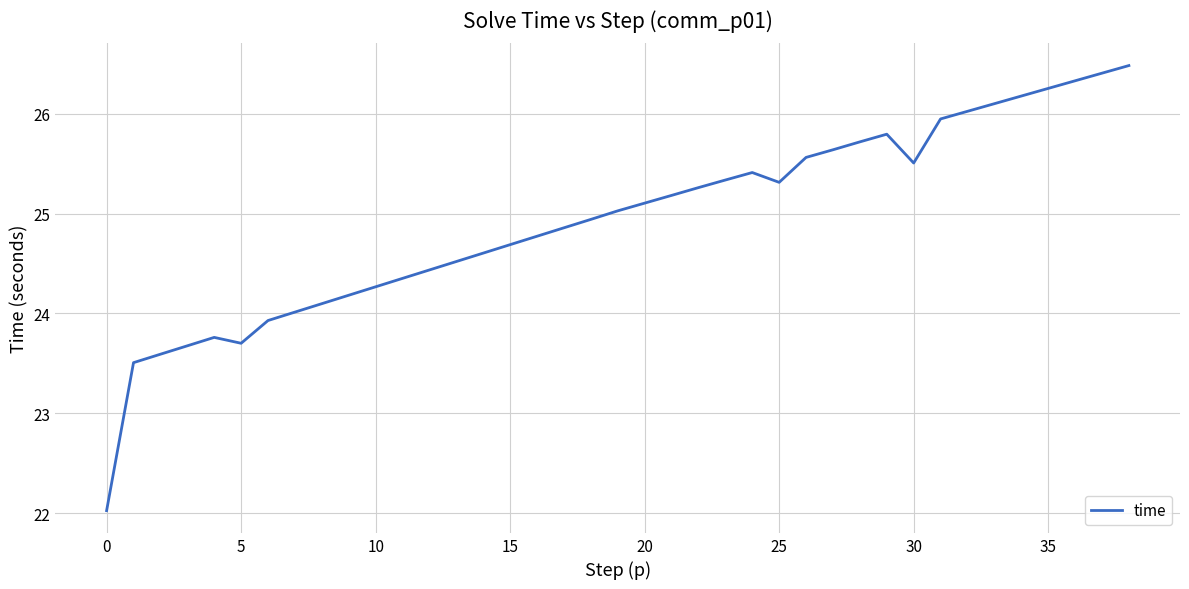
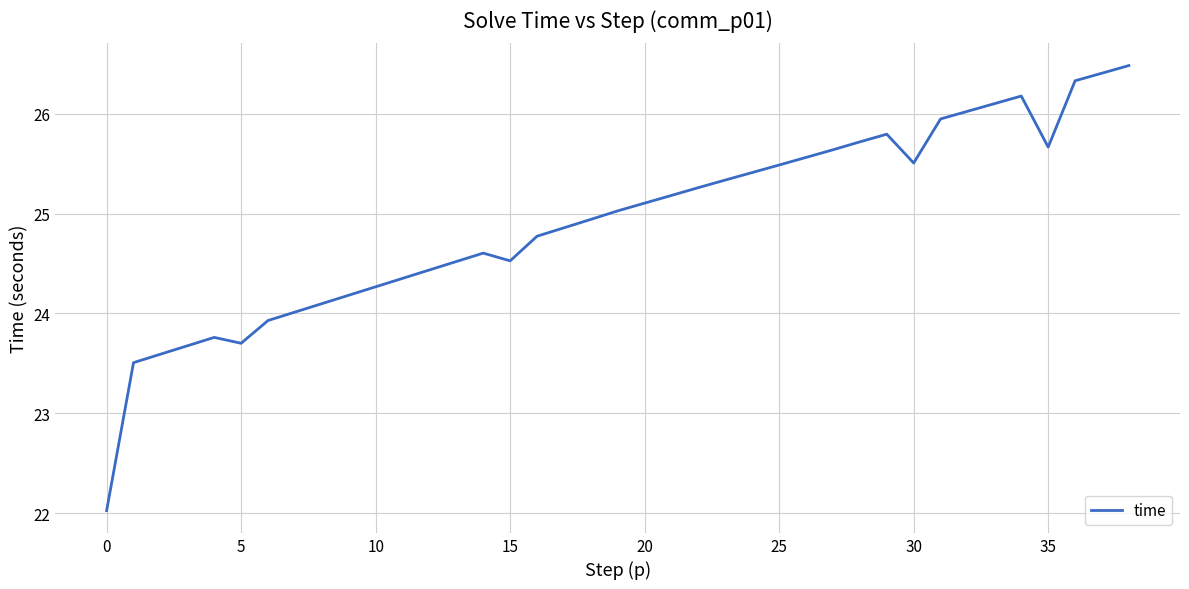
15: 24.7 -> 24.5
25: 25.3 -> 25.5
35: 26.3 -> 25.7
